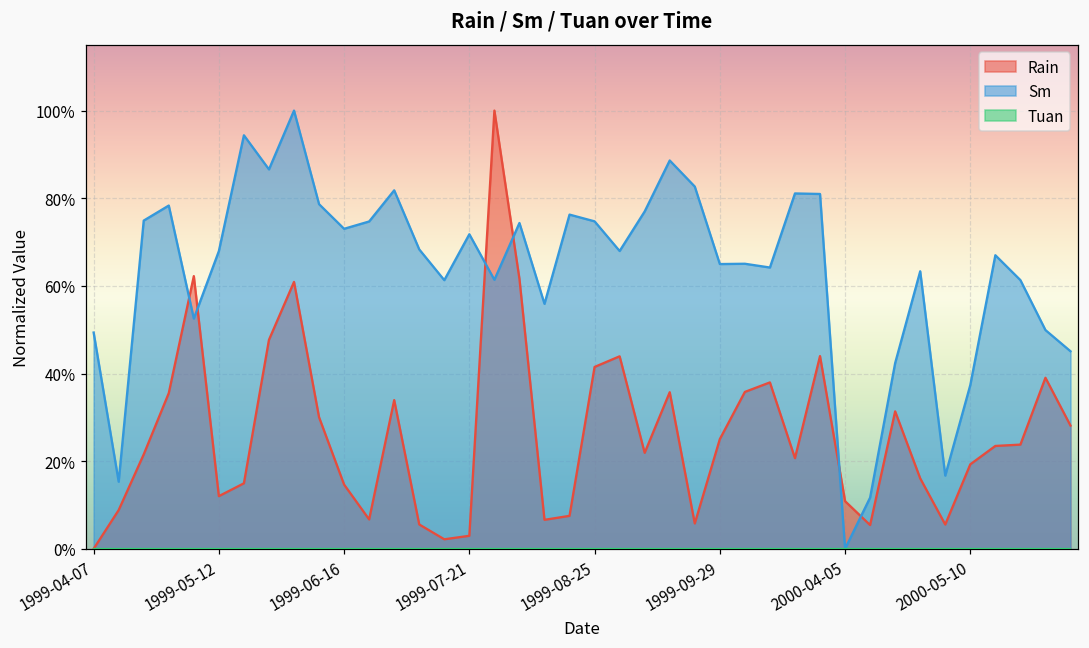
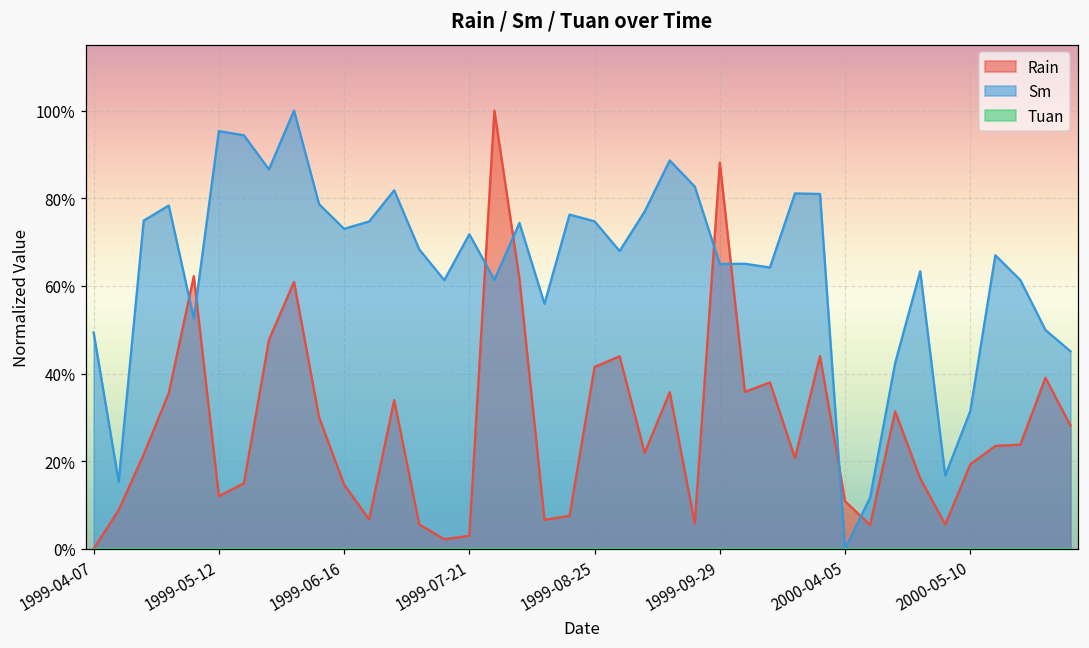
Sm, 1999-05-12: 68% -> 95%
Rain, 1999-09-29: 25% -> 88%
Sm, 2000-05-10: 37% -> 31%
